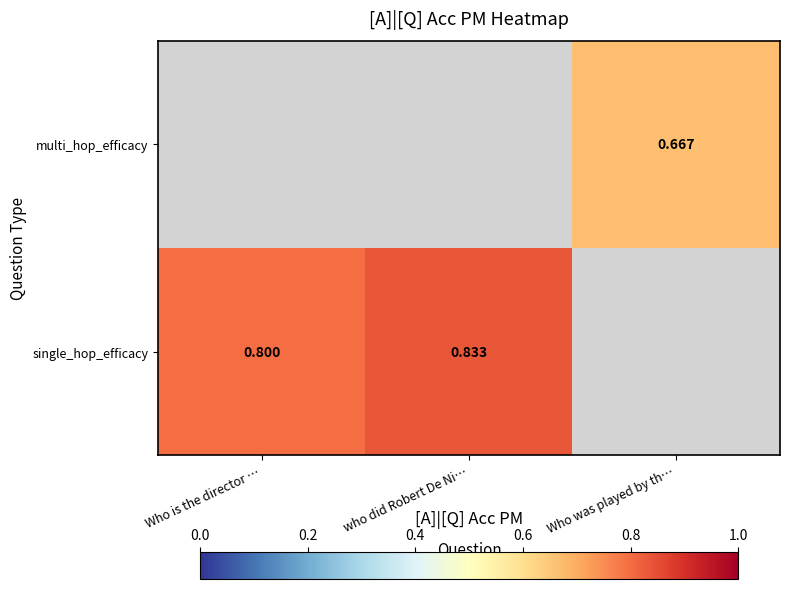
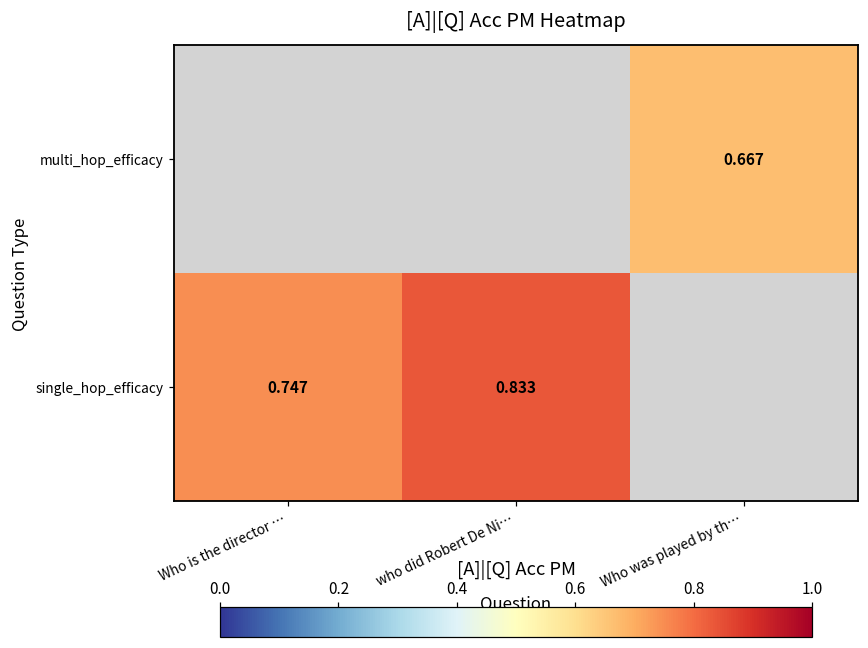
single_hop_efficacy, Who is the director …: 0.800 -> 0.747
